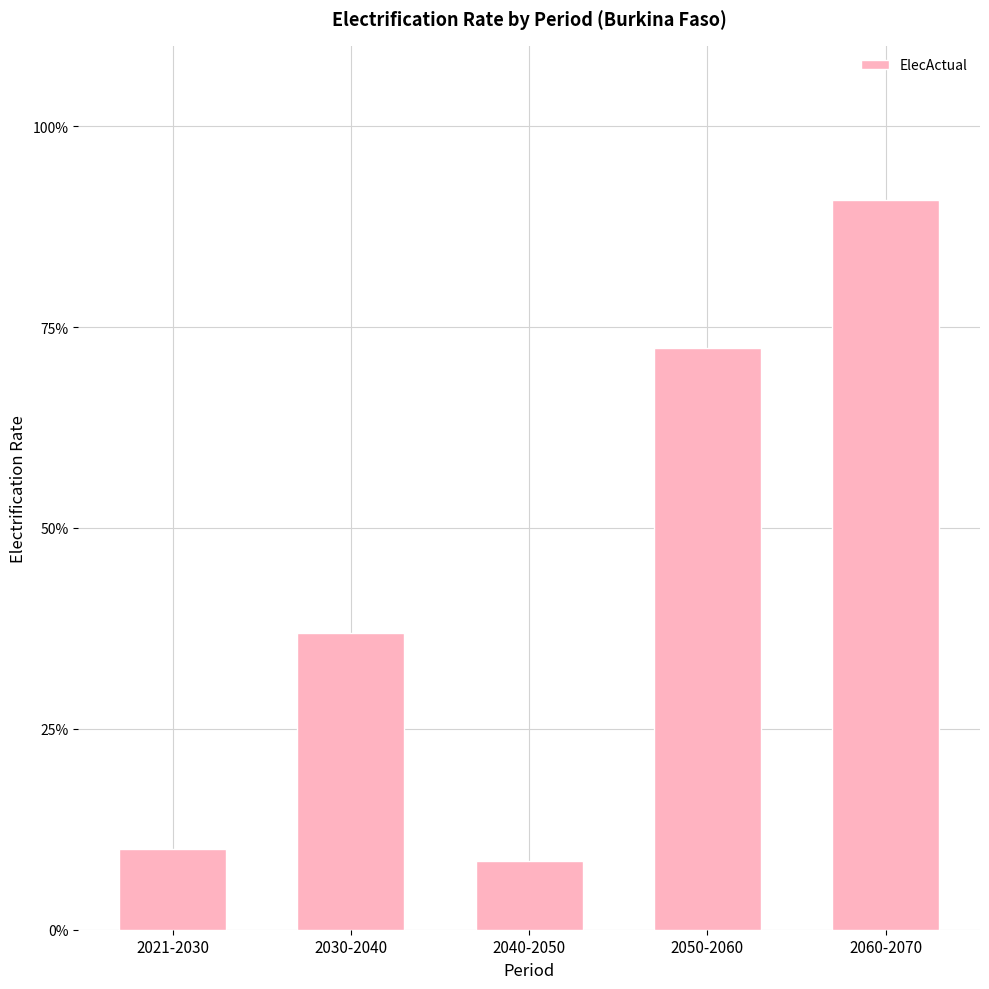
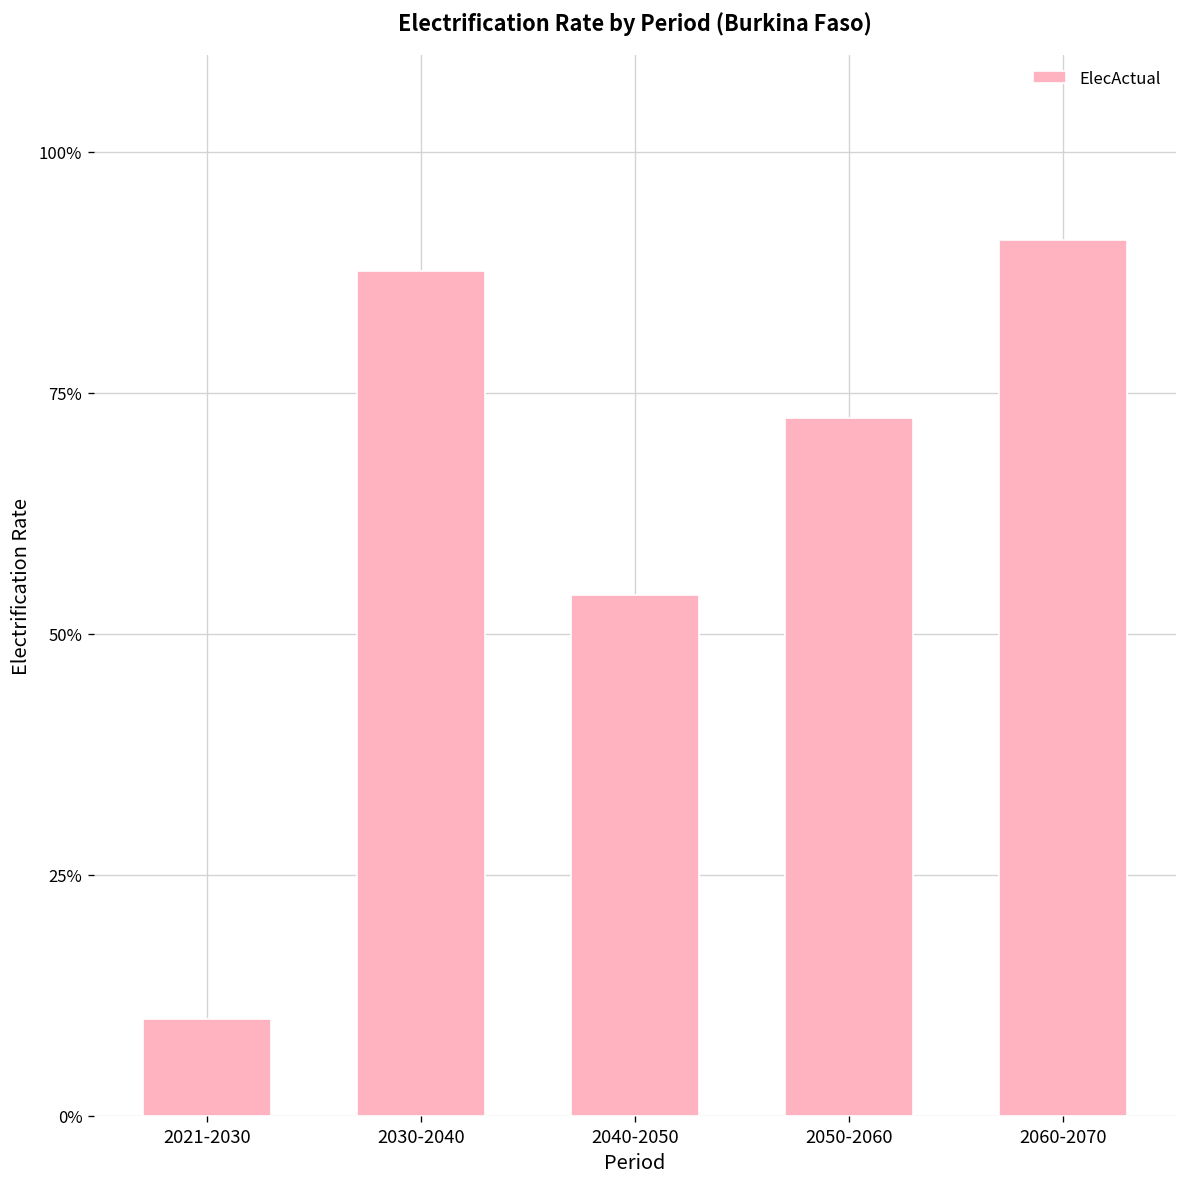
2030-2040: 37% -> 88%
2040-2050: 9% -> 54%
